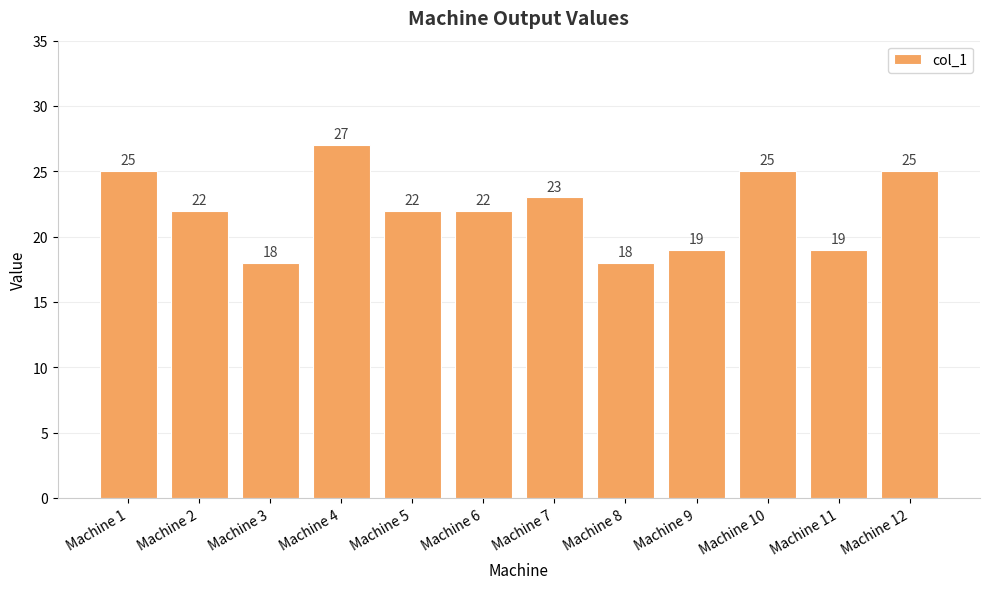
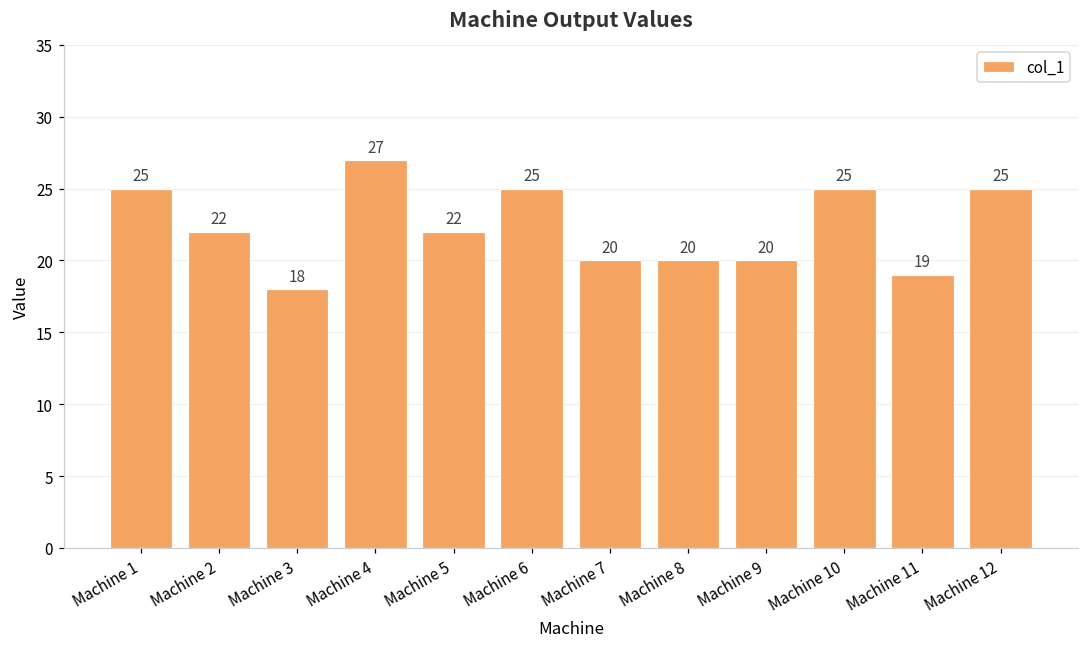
Machine 6: 22 -> 25
Machine 7: 23 -> 20
Machine 8: 18 -> 20
Machine 9: 19 -> 20
